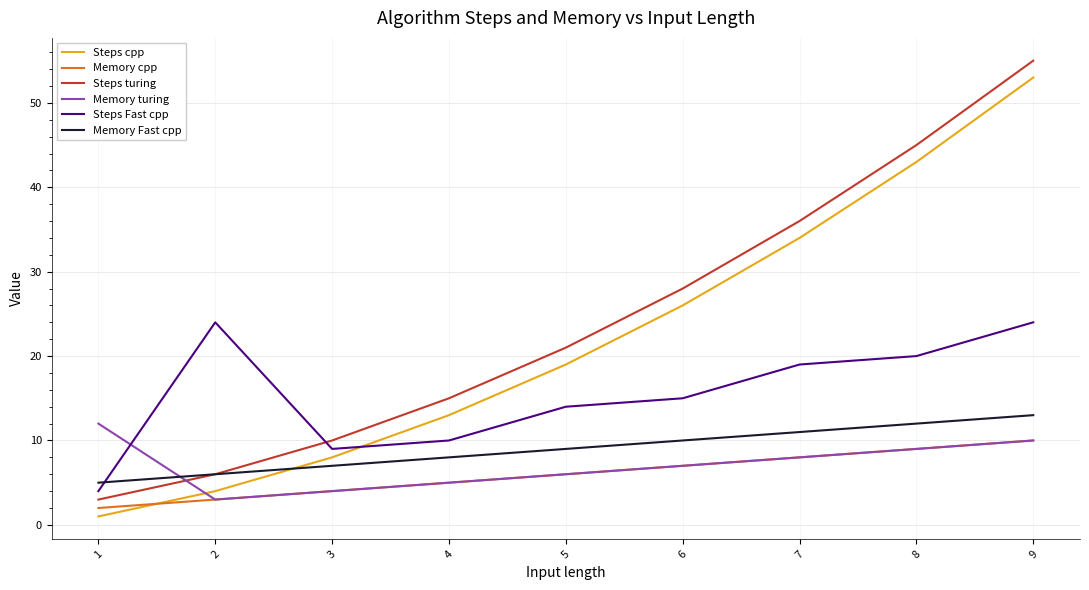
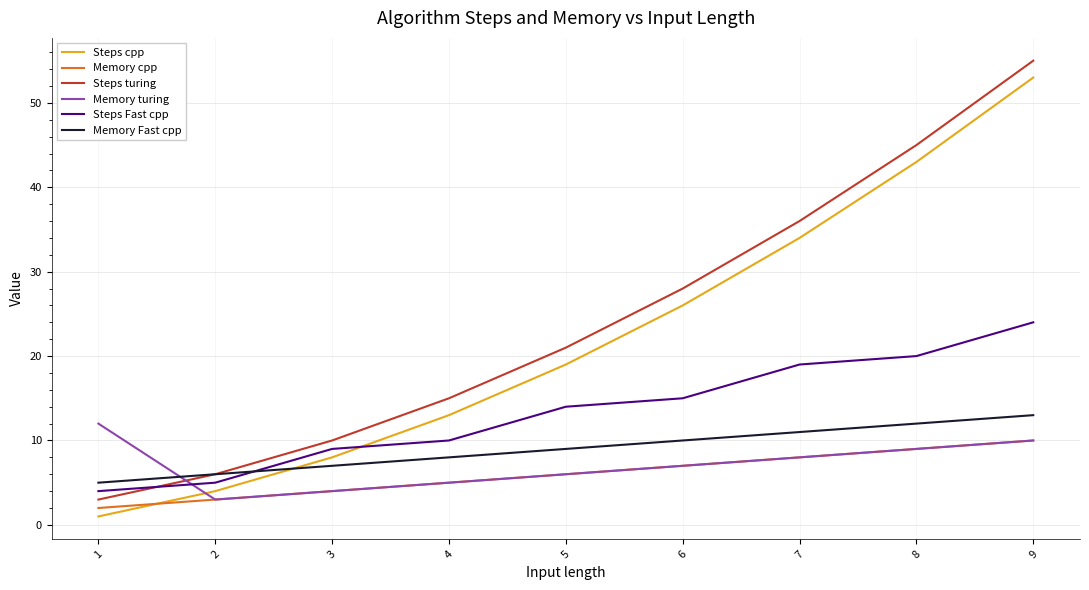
Steps Fast cpp, 2: 24 -> 5
